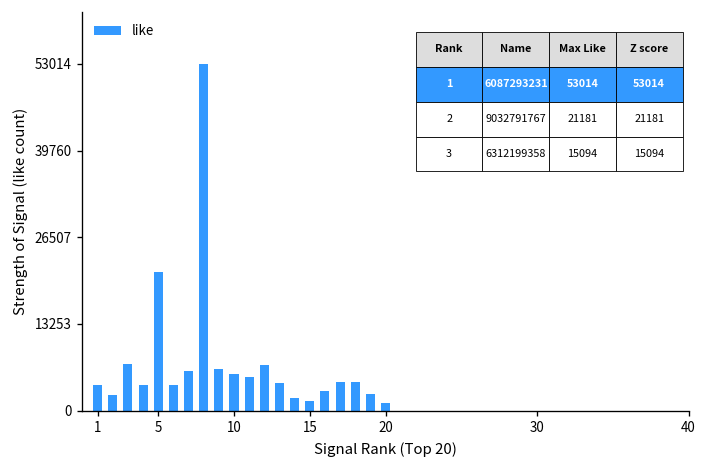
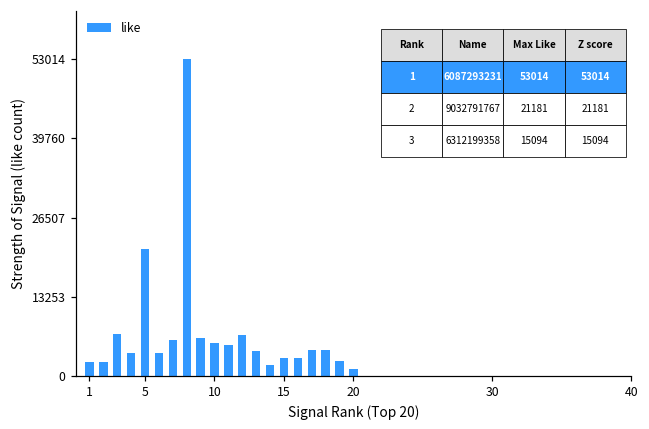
1: 4000 -> 2000
15: 1000 -> 3000
